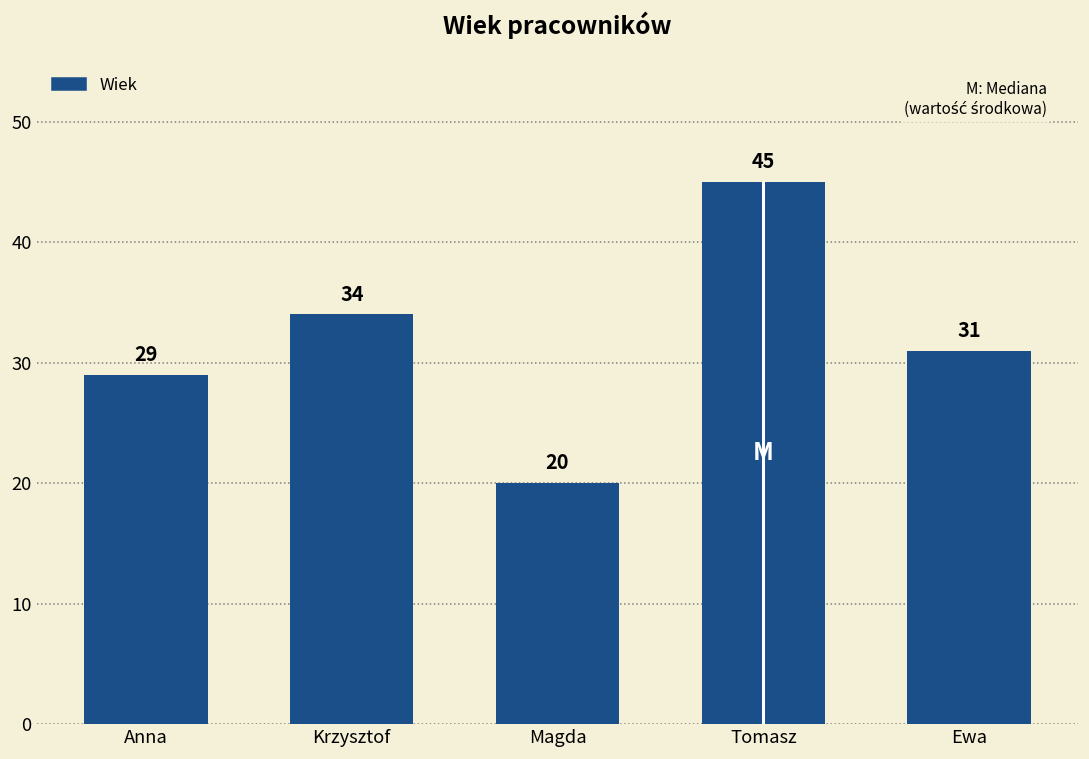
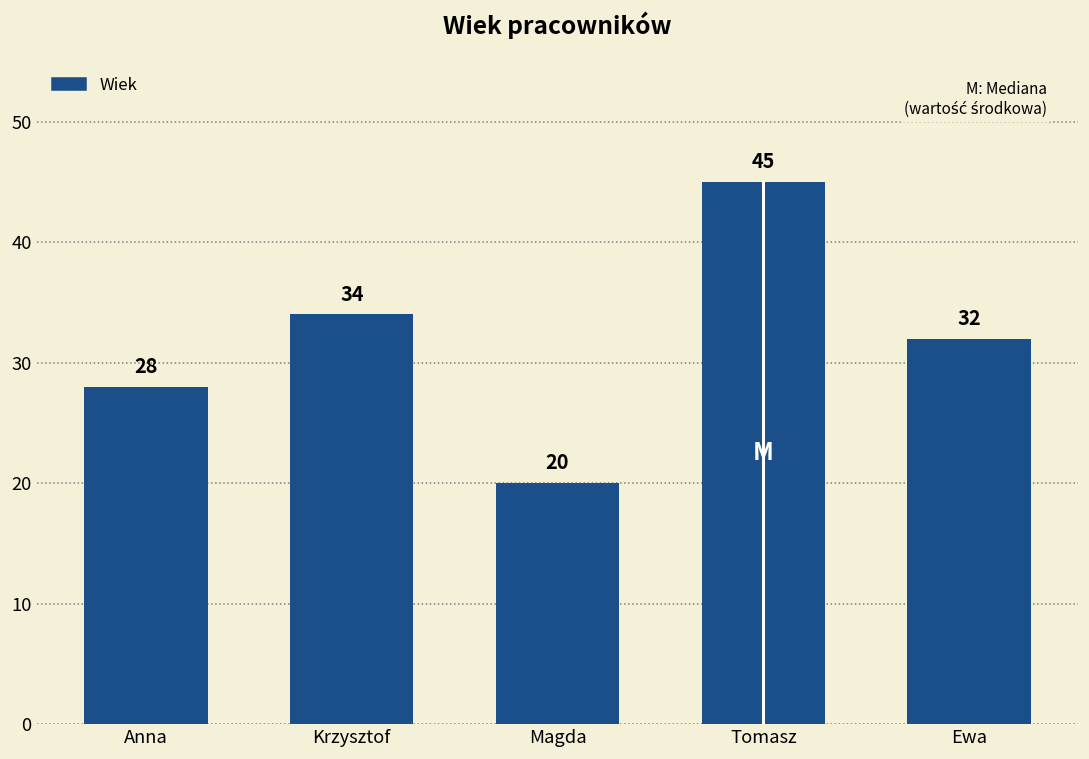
Anna: 29 -> 28
Ewa: 31 -> 32
